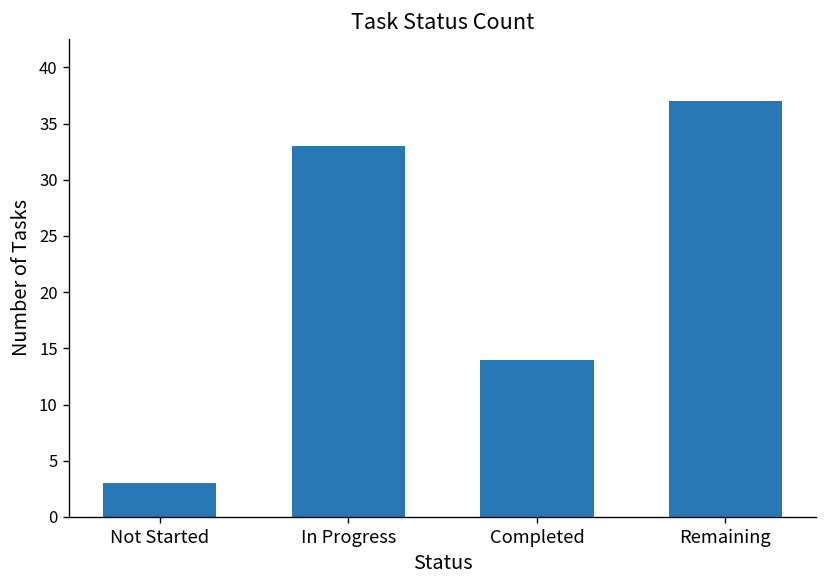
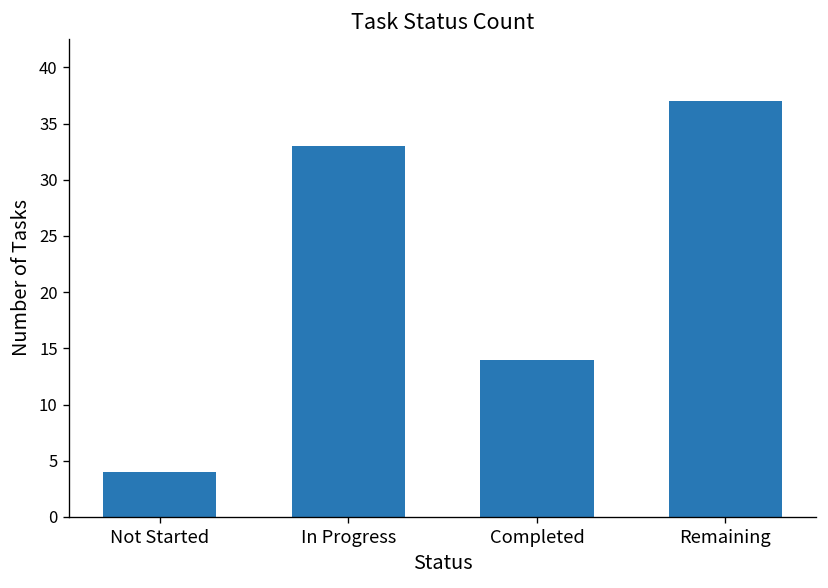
Not Started: 3 -> 4
